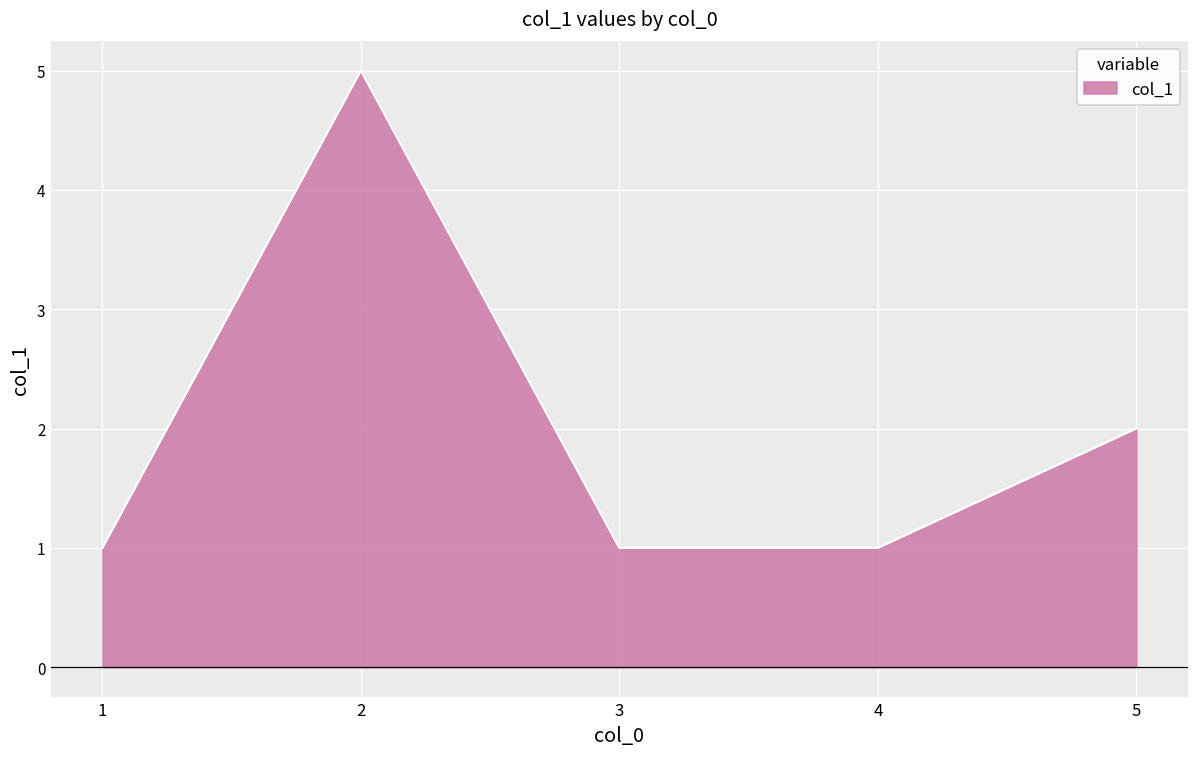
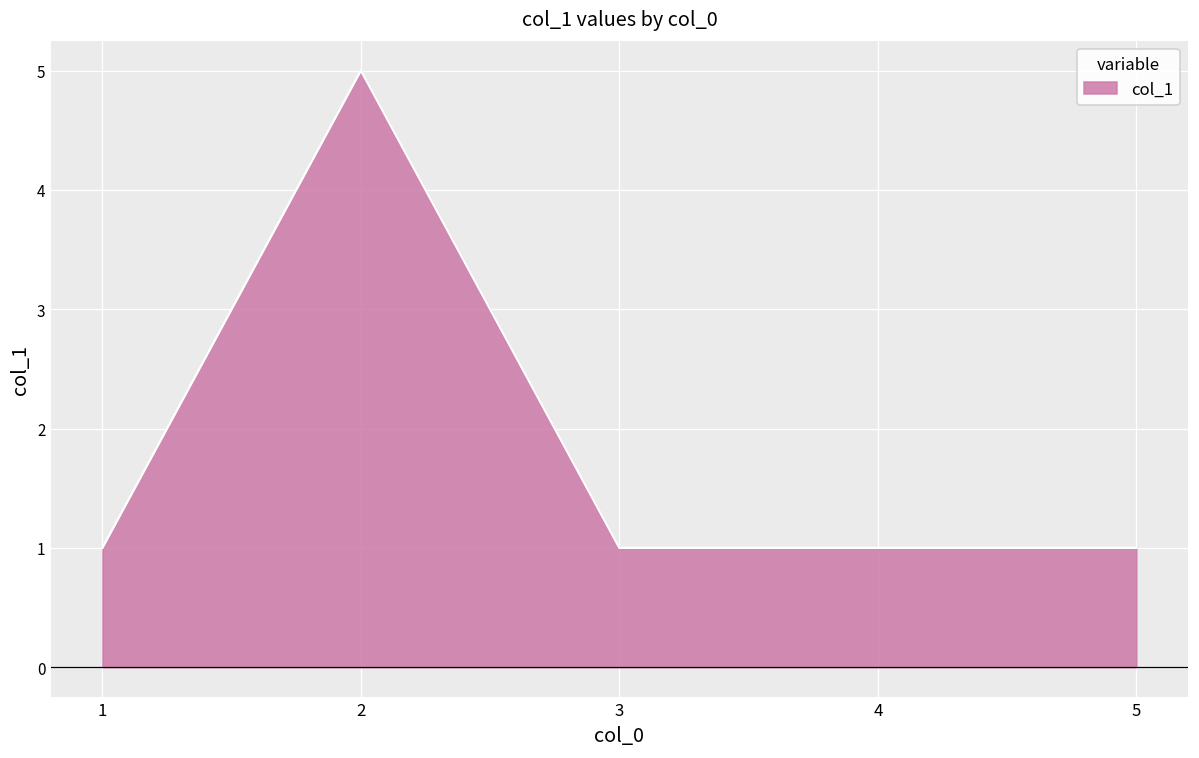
5: 2 -> 1
